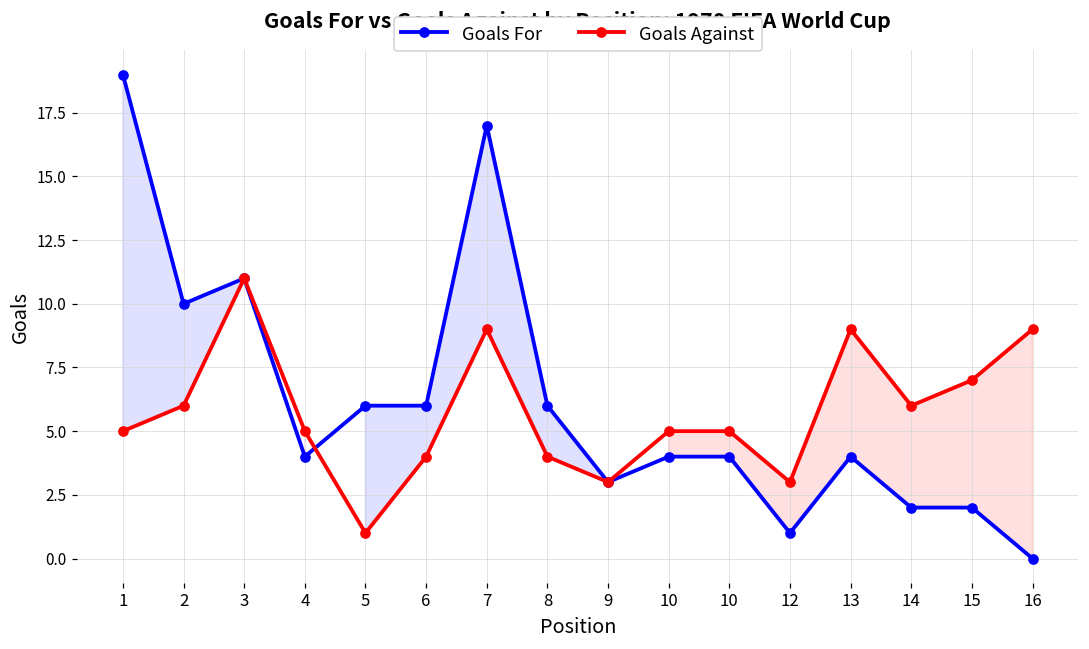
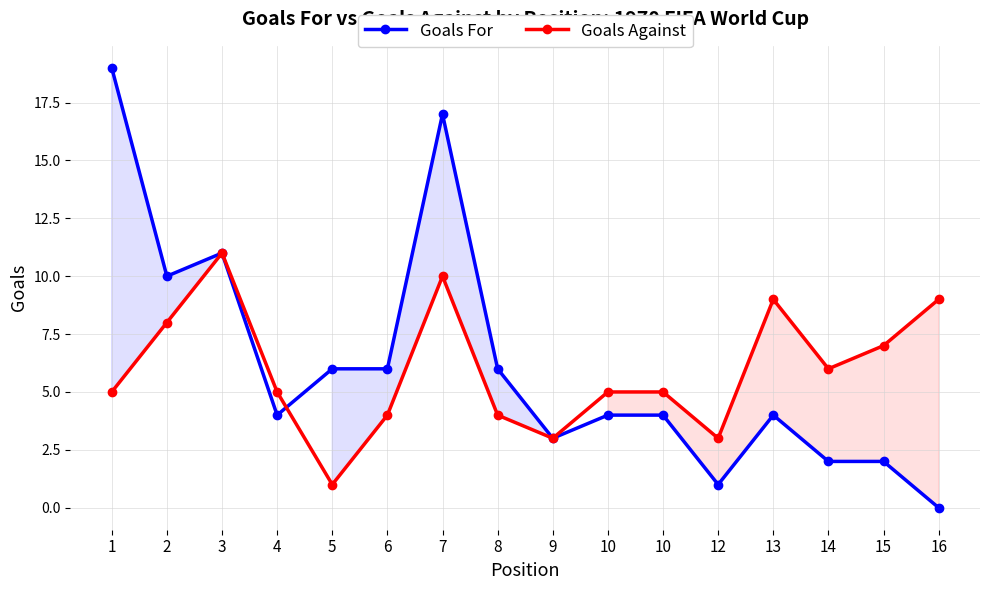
Goals Against, 2: 6 -> 8
Goals Against, 7: 9 -> 10
